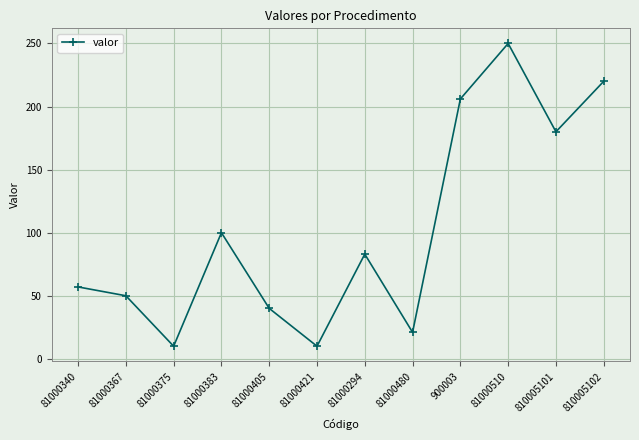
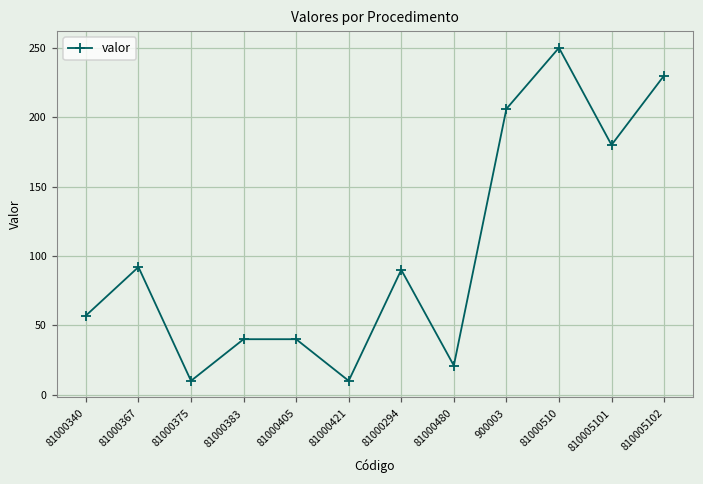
81000367: 50 -> 92
81000383: 100 -> 40
81000294: 83 -> 90
810005102: 220 -> 230
